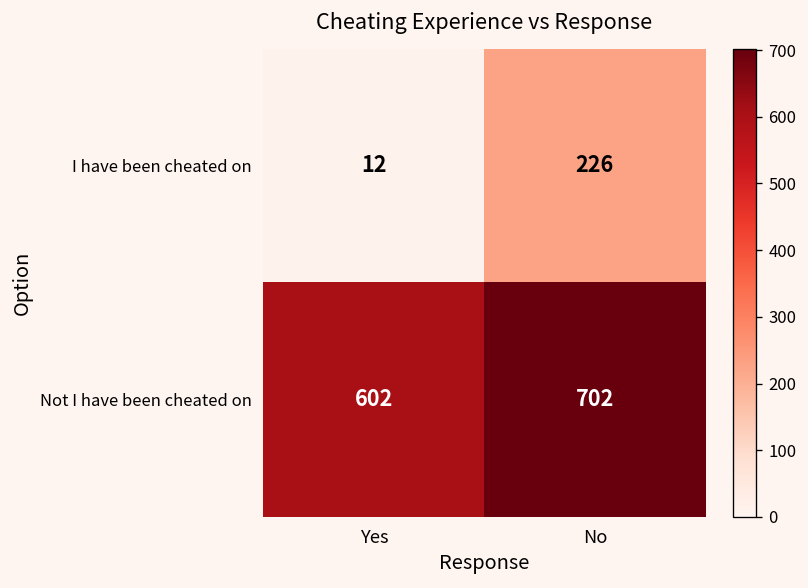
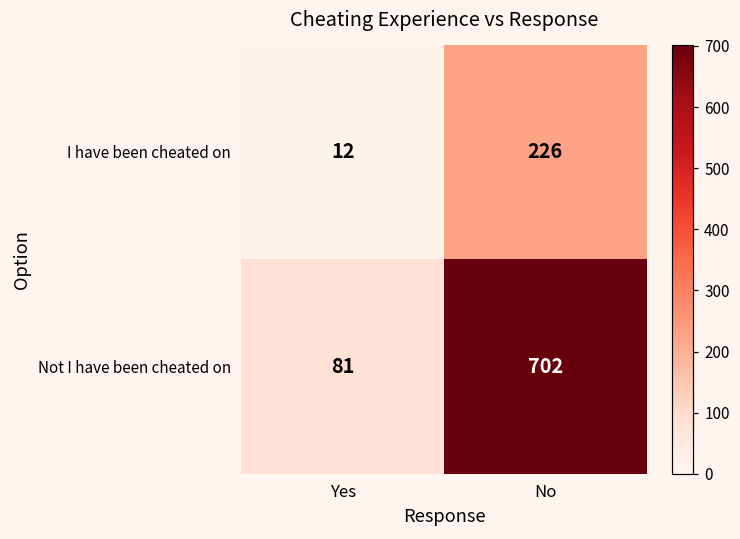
Not I have been cheated on, Yes: 602 -> 81
